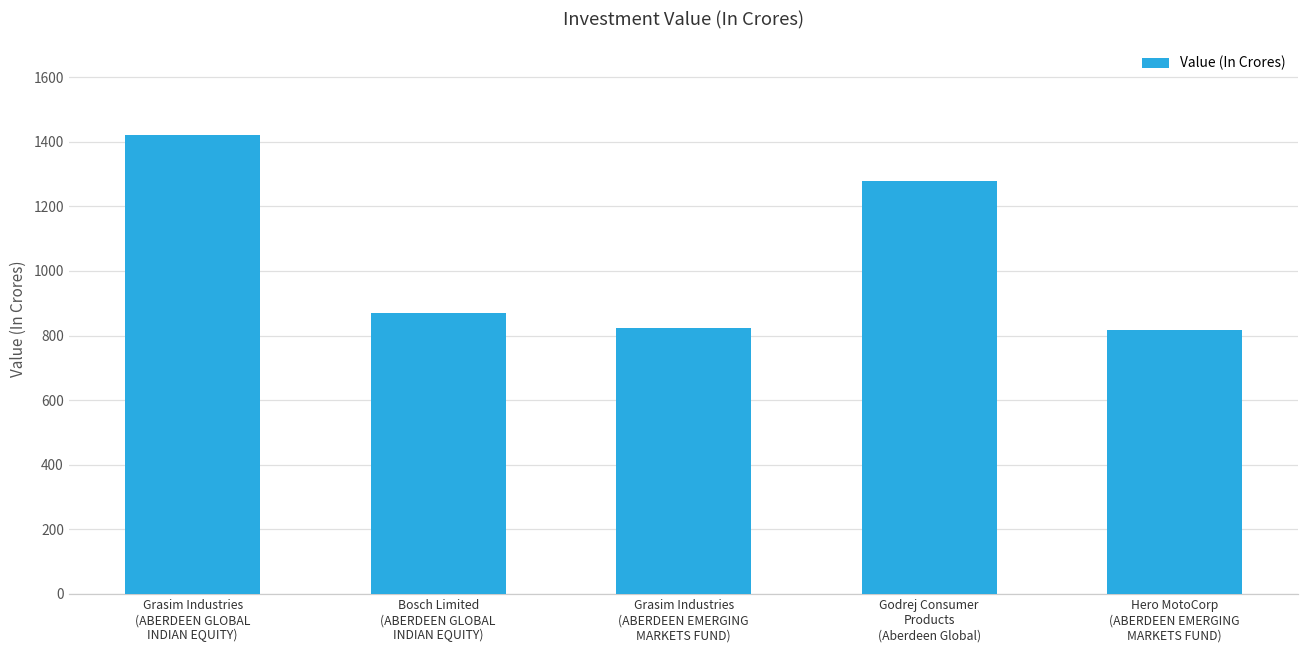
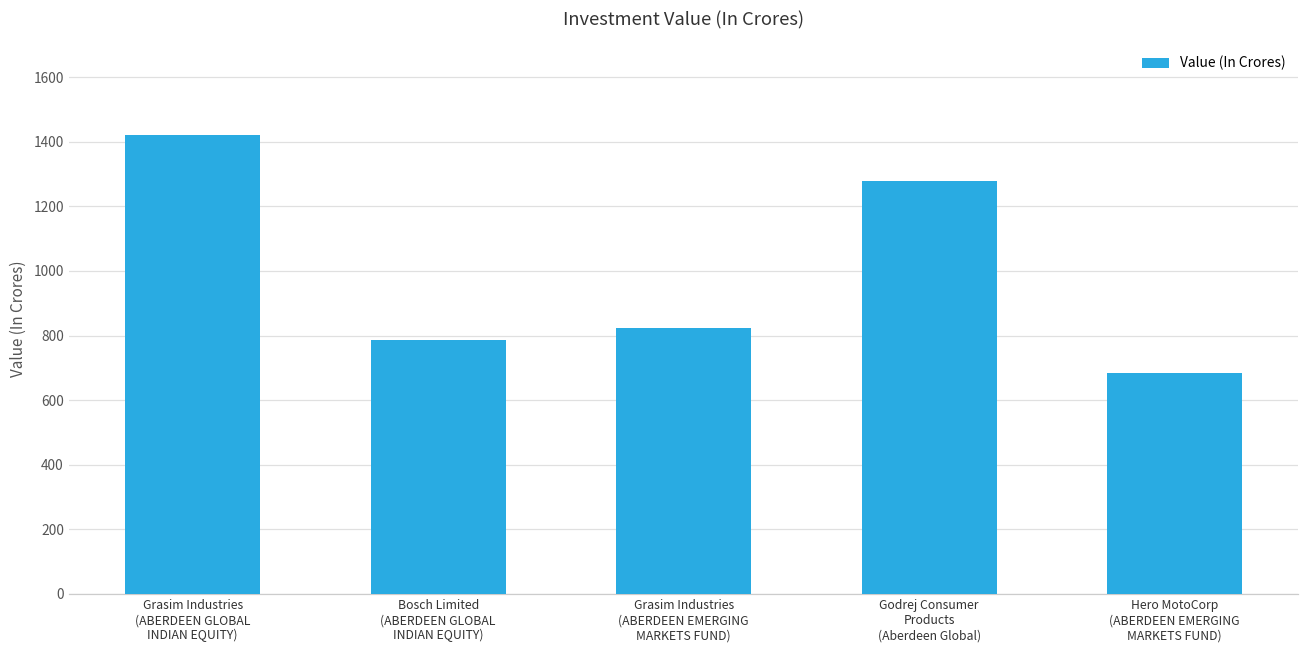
Bosch Limited (ABERDEEN GLOBAL INDIAN EQUITY): 870 -> 790
Hero MotoCorp (ABERDEEN EMERGING MARKETS FUND): 820 -> 680
